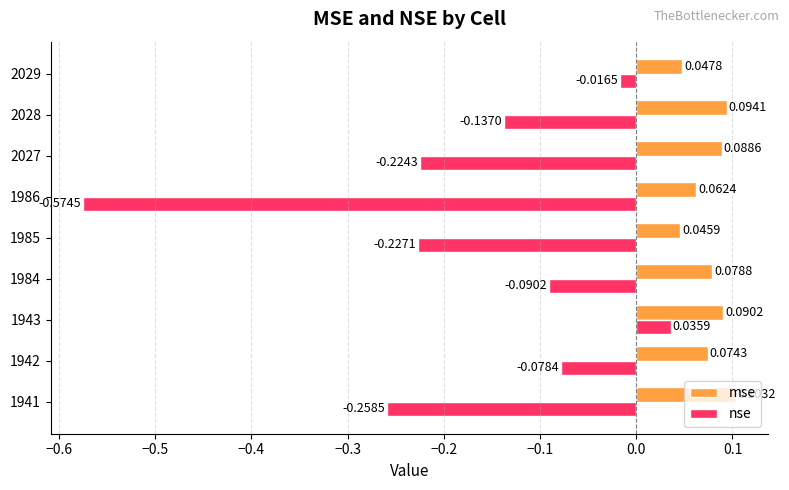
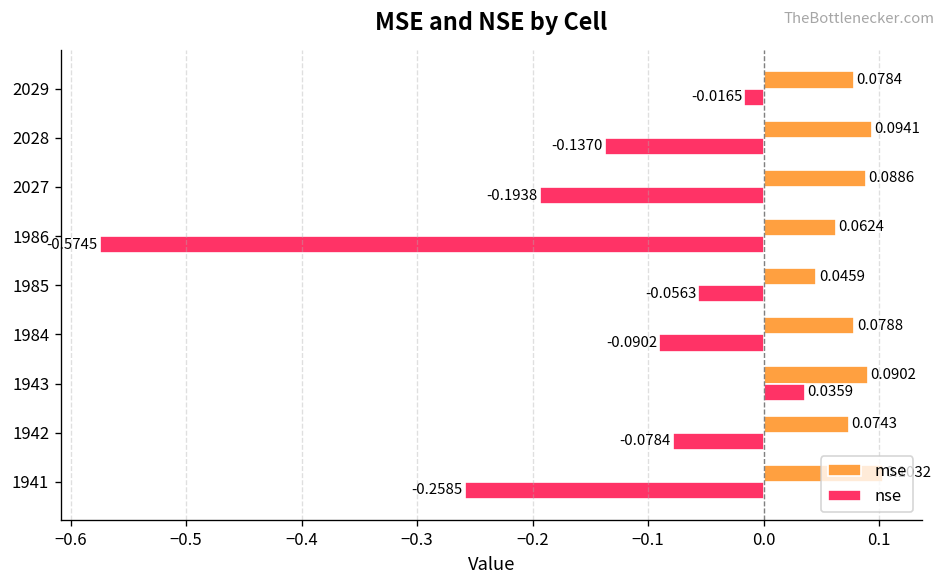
mse, 2029: 0.0478 -> 0.0784
nse, 2027: -0.2243 -> -0.1938
nse, 1985: -0.2271 -> -0.0563
